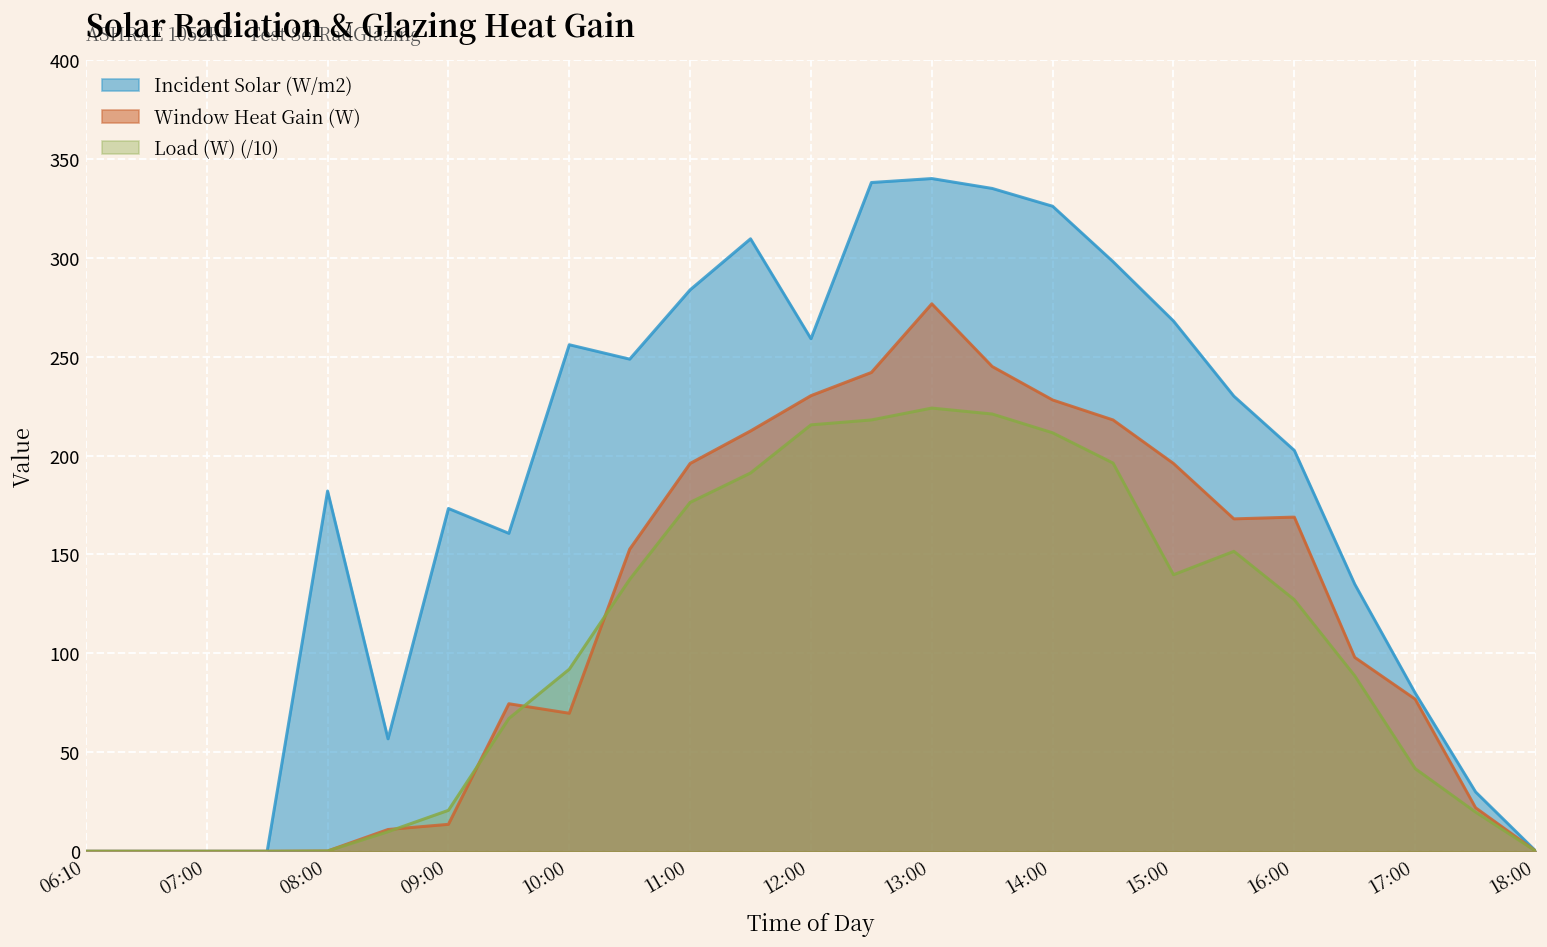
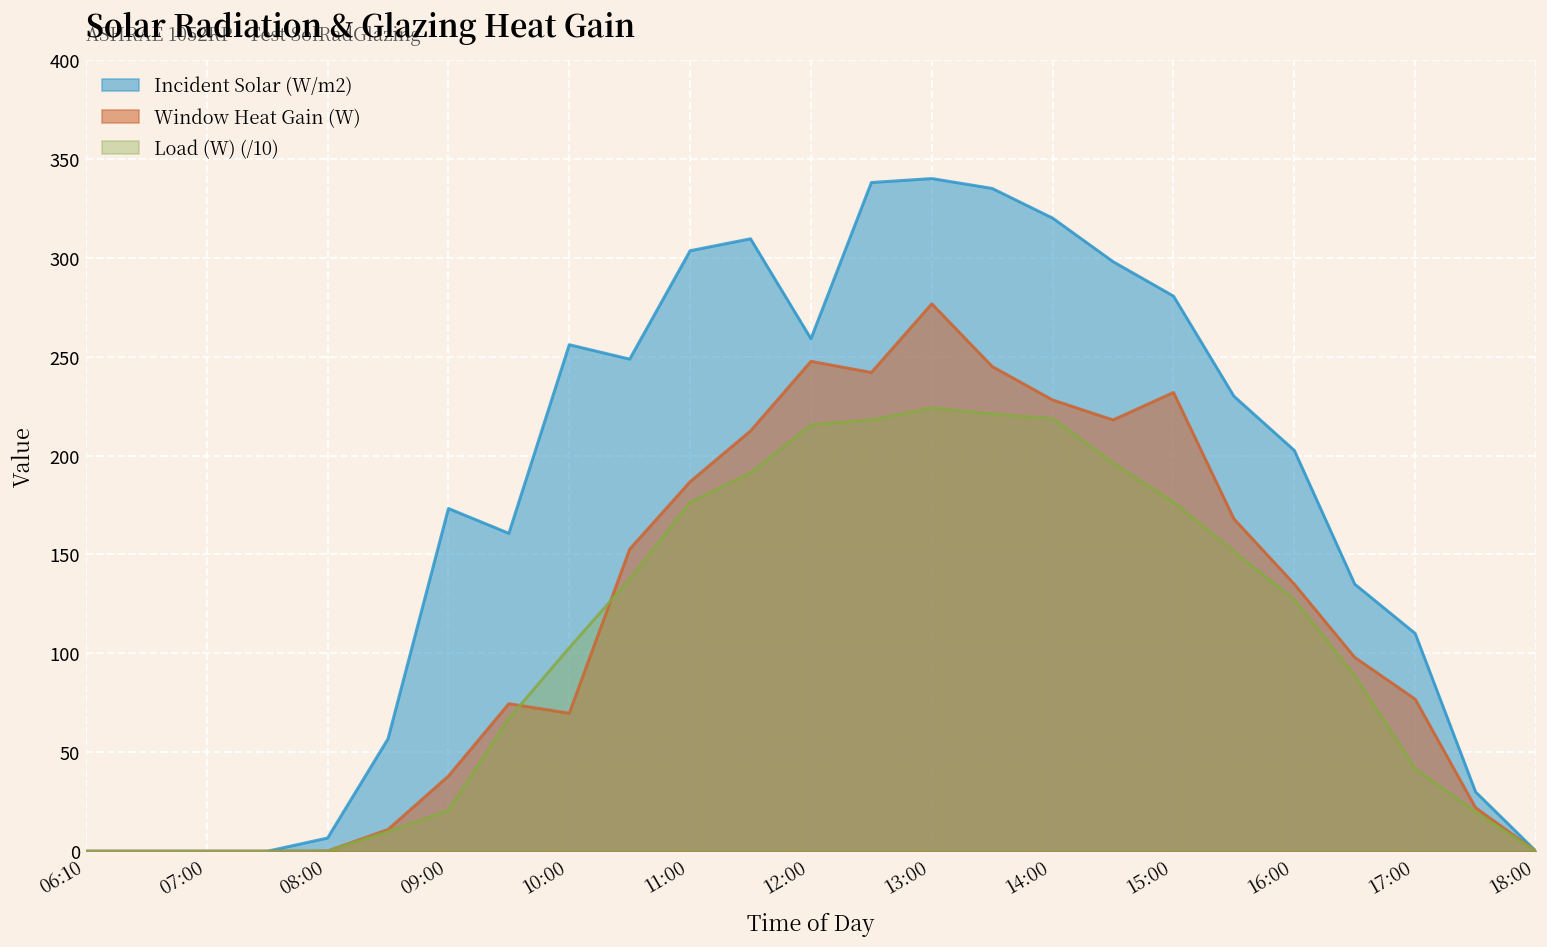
Incident Solar (W/m2), 08:00: 182 -> 7
Window Heat Gain (W), 09:00: 14 -> 38
Load (W) (/10), 10:00: 92 -> 103
Incident Solar (W/m2), 11:00: 284 -> 304
Window Heat Gain (W), 11:00: 196 -> 187
Window Heat Gain (W), 12:00: 230 -> 248
Incident Solar (W/m2), 14:00: 326 -> 320
Load (W) (/10), 14:00: 212 -> 219
Incident Solar (W/m2), 15:00: 268 -> 281
Window Heat Gain (W), 15:00: 196 -> 232
Load (W) (/10), 15:00: 140 -> 176
Window Heat Gain (W), 16:00: 169 -> 135
Incident Solar (W/m2), 17:00: 80 -> 110
